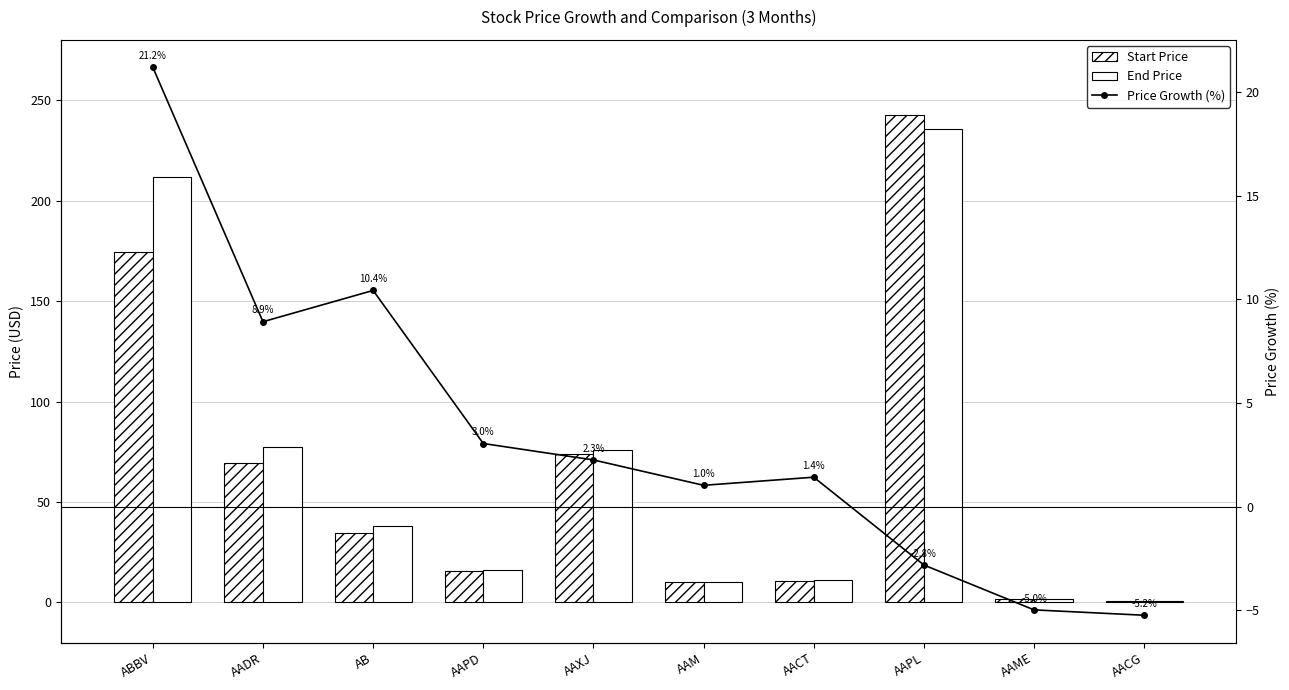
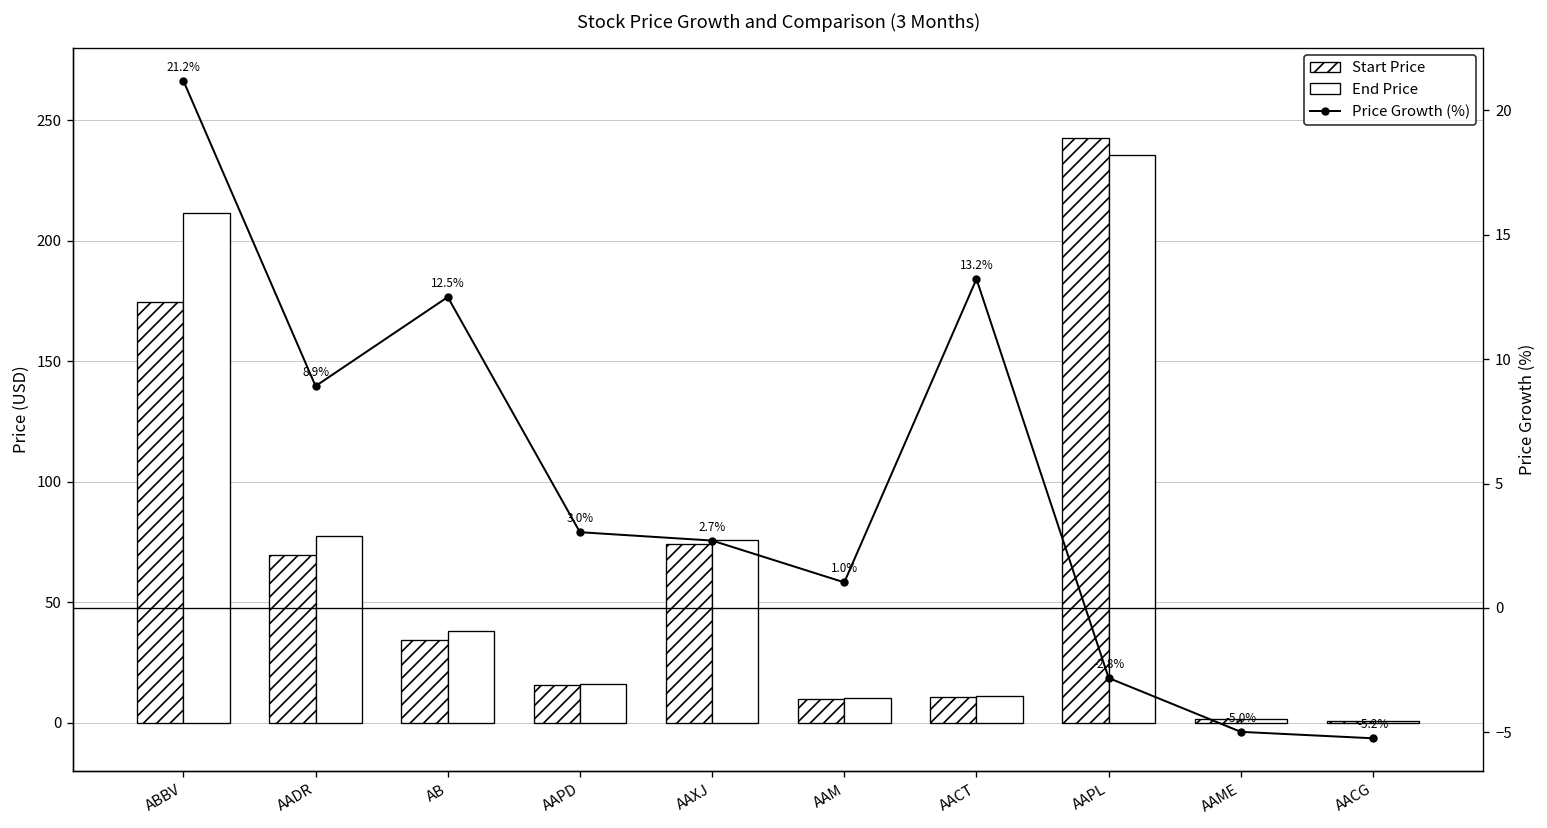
Price Growth (%), AB: 10.4% -> 12.5%
Price Growth (%), AAXJ: 2.3% -> 2.7%
Price Growth (%), AACT: 1.4% -> 13.2%
